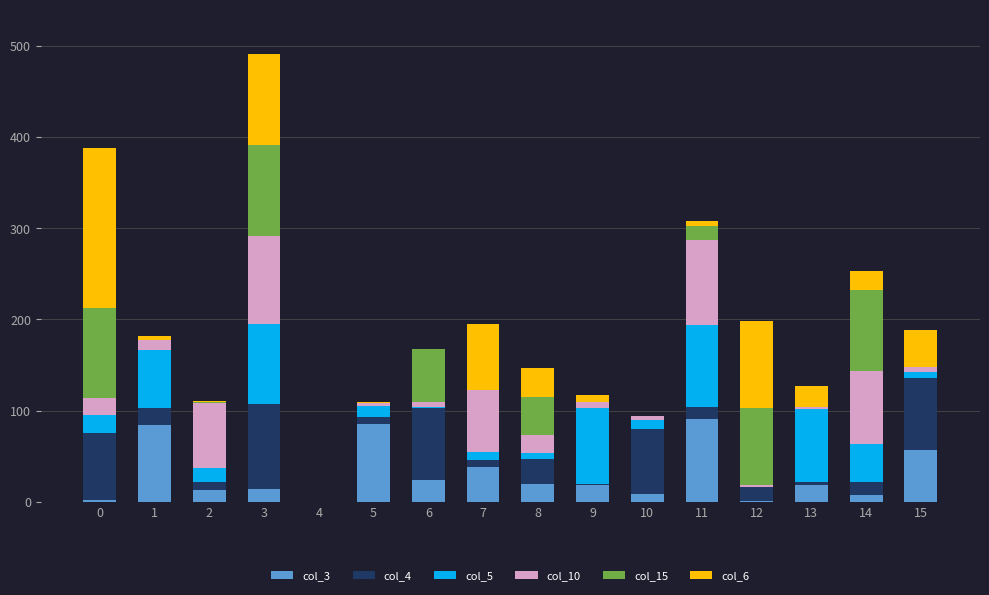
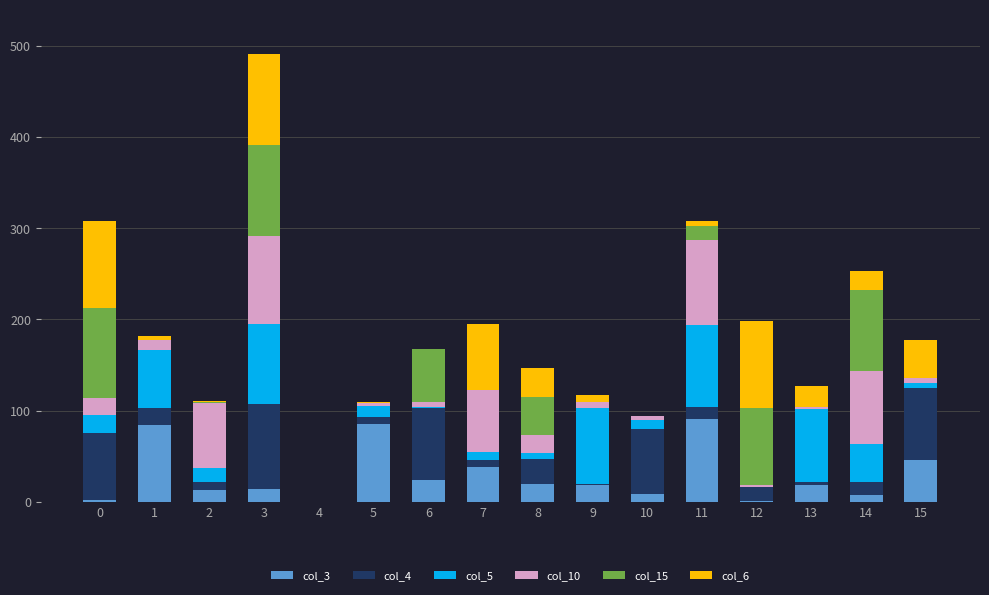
col_6, 0: 180 -> 90
col_3, 15: 60 -> 50
